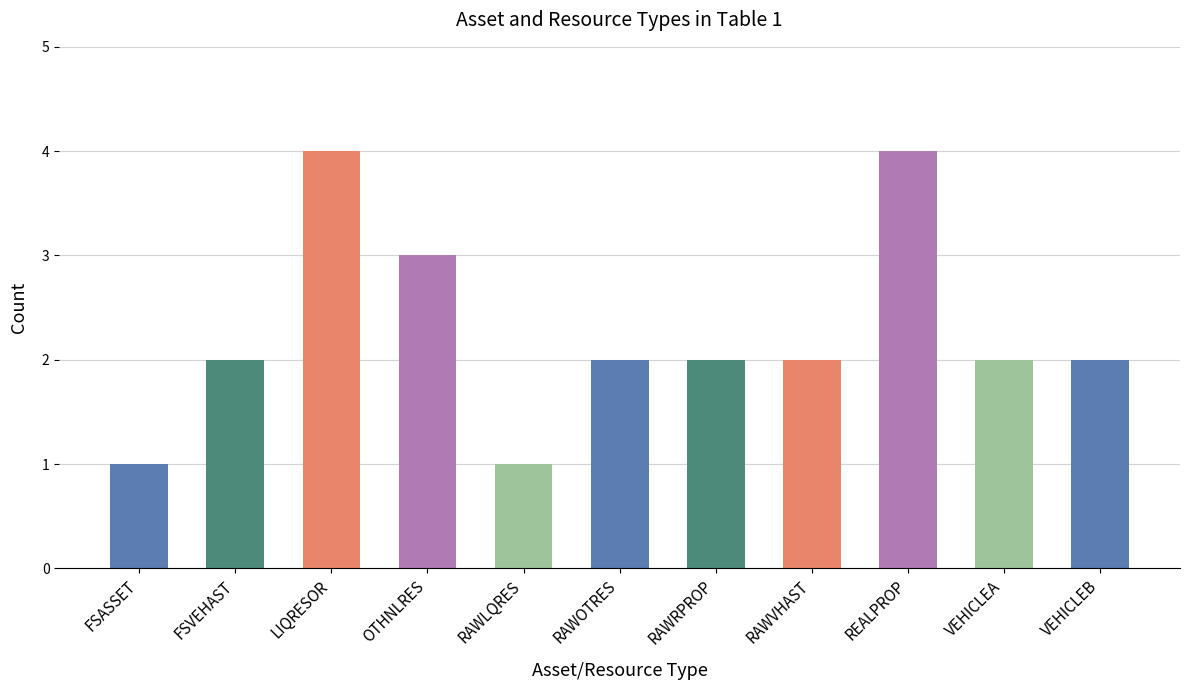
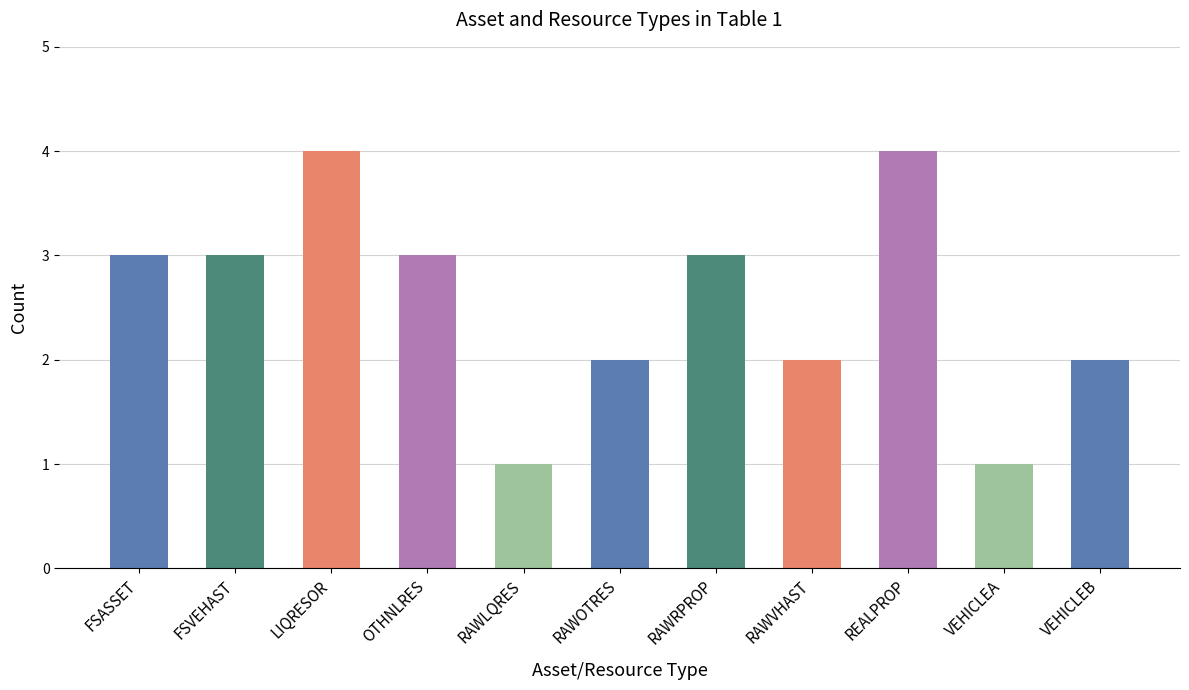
FSASSET: 1 -> 3
FSVEHAST: 2 -> 3
RAWRPROP: 2 -> 3
VEHICLEA: 2 -> 1
